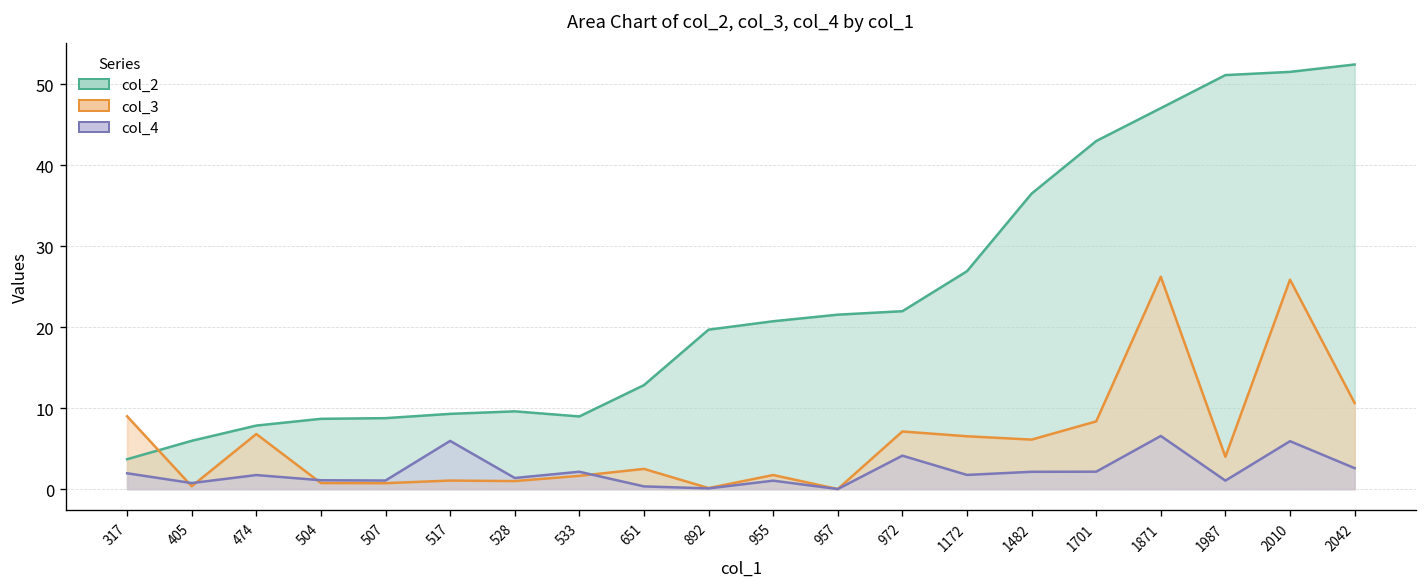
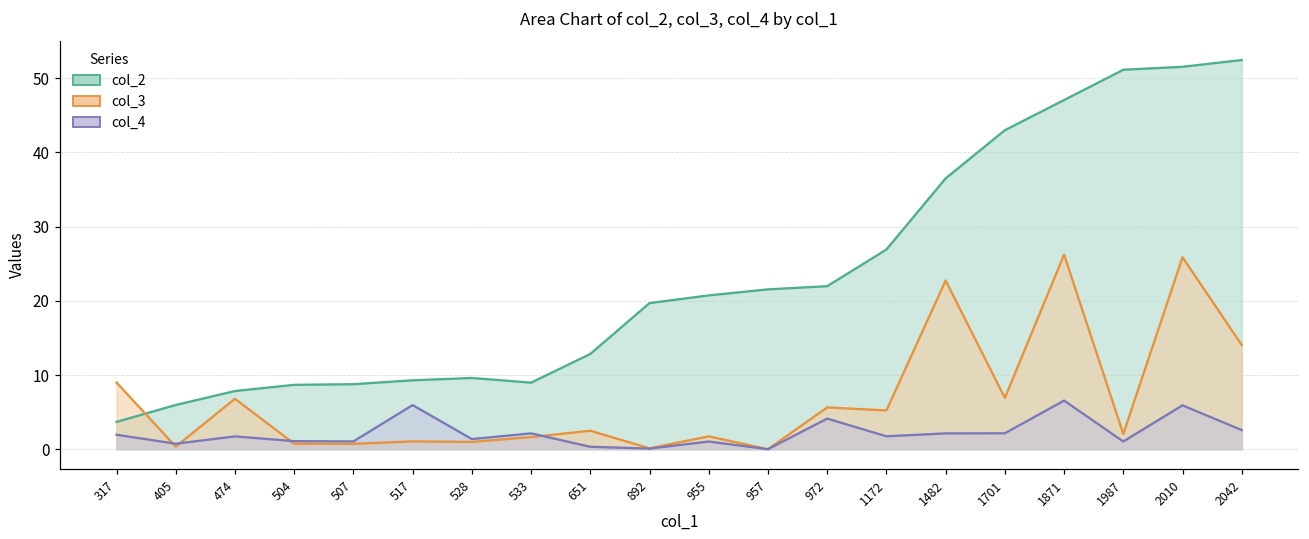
col_3, 972: 7 -> 6
col_3, 1172: 7 -> 5
col_3, 1482: 6 -> 23
col_3, 1701: 8 -> 7
col_3, 1987: 4 -> 2
col_3, 2042: 11 -> 14
